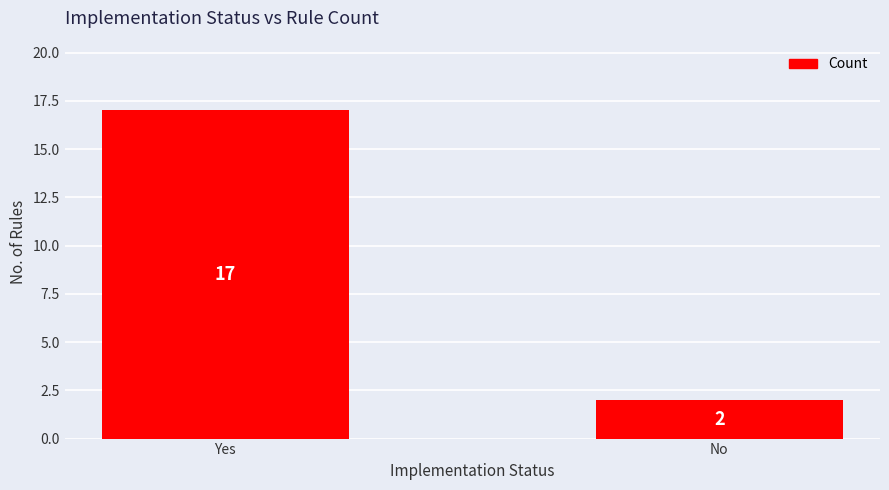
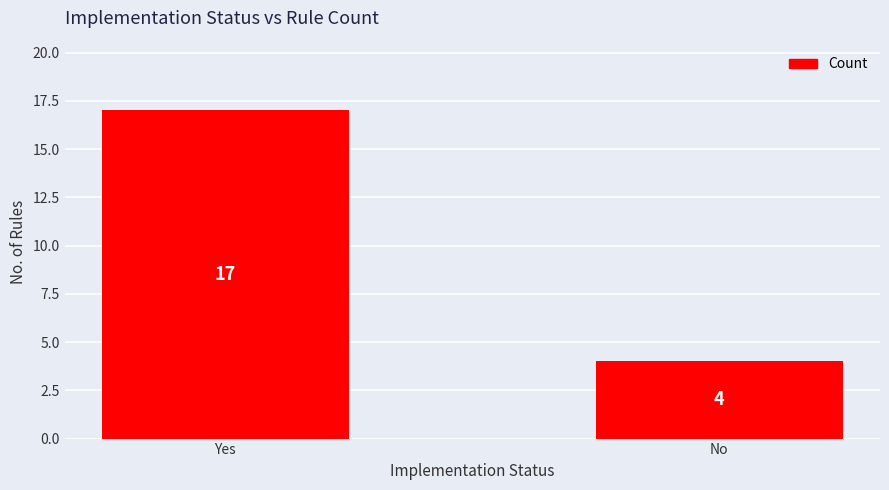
No: 2 -> 4
